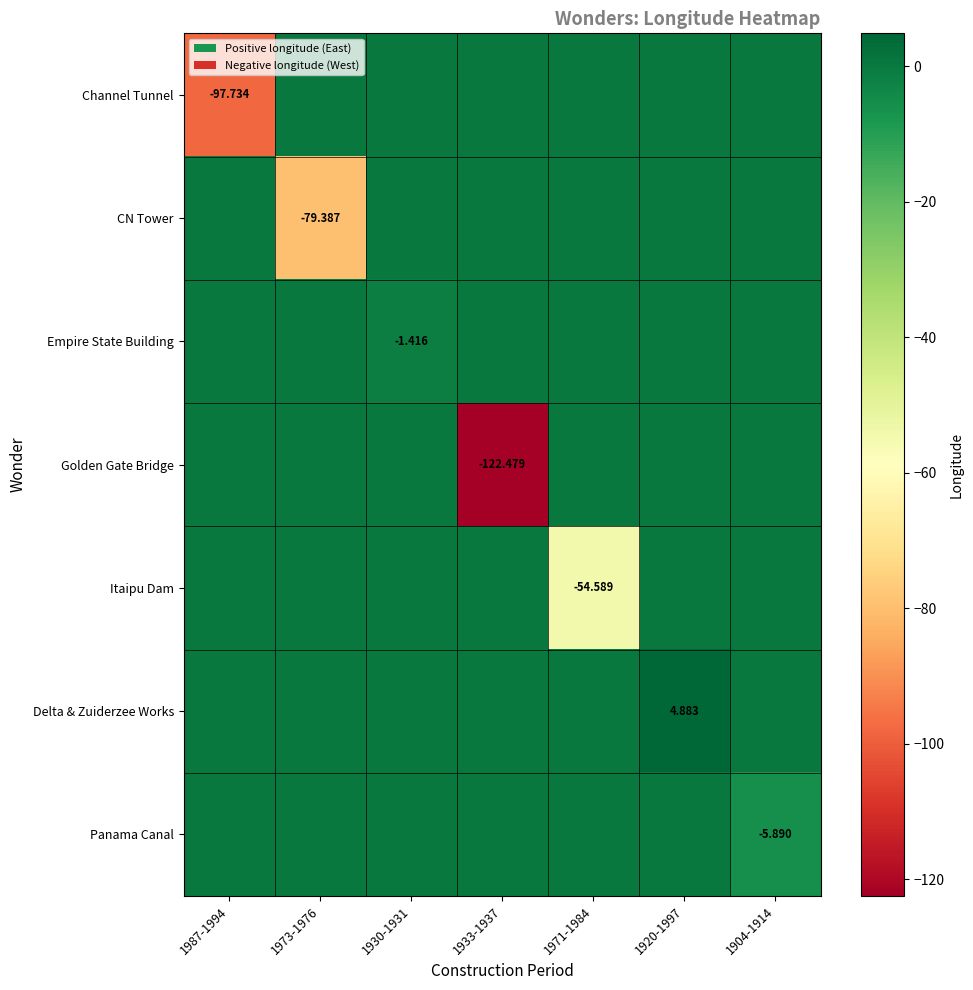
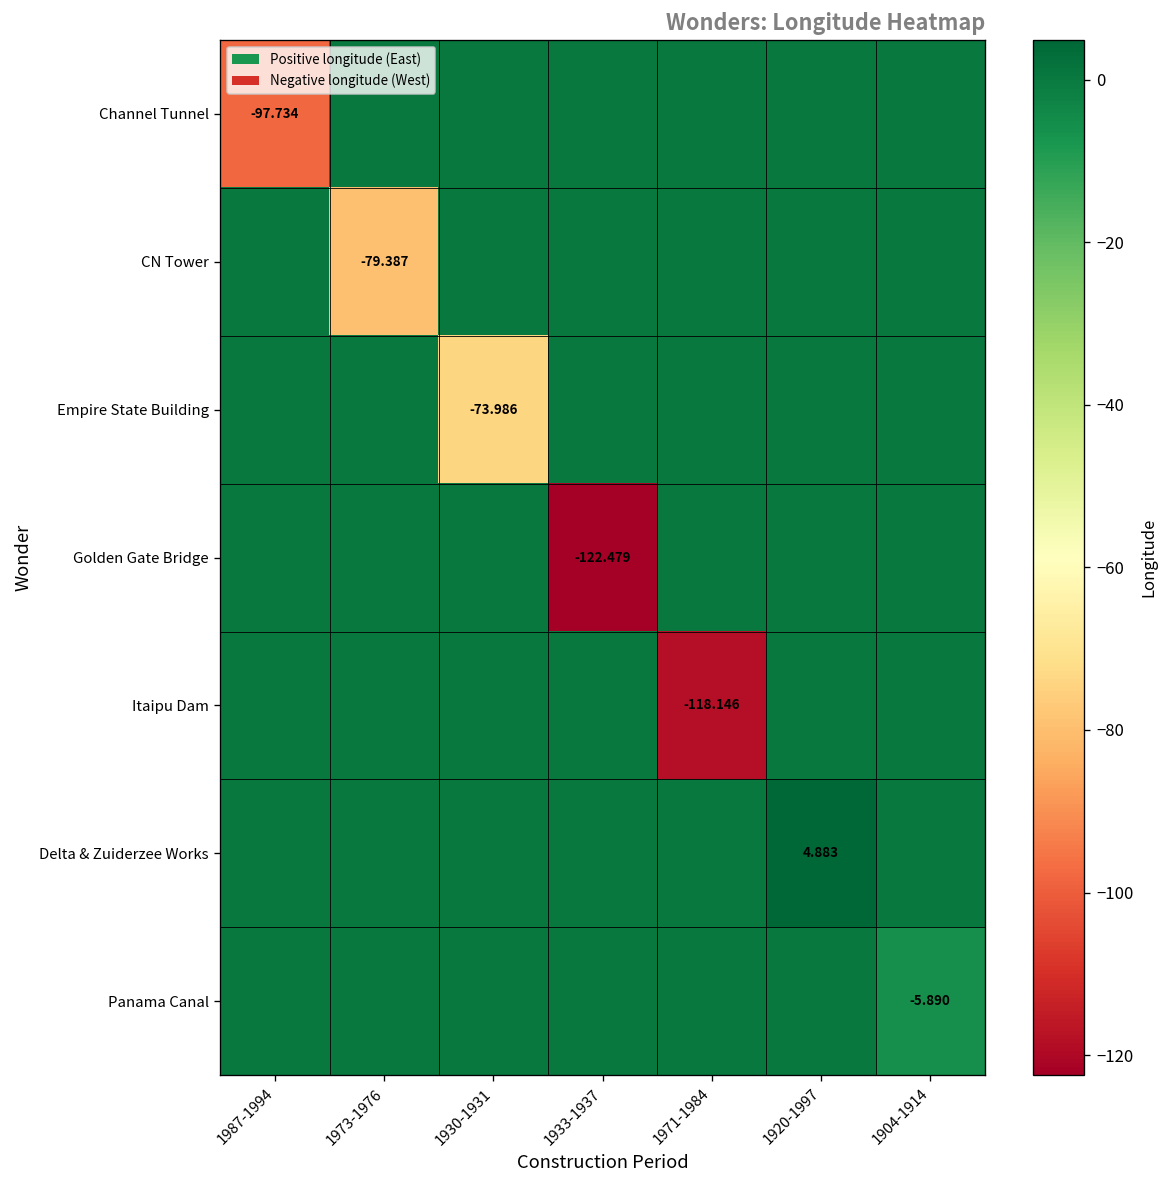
Empire State Building, 1930-1931: -1.416 -> -73.986
Itaipu Dam, 1971-1984: -54.589 -> -118.146
